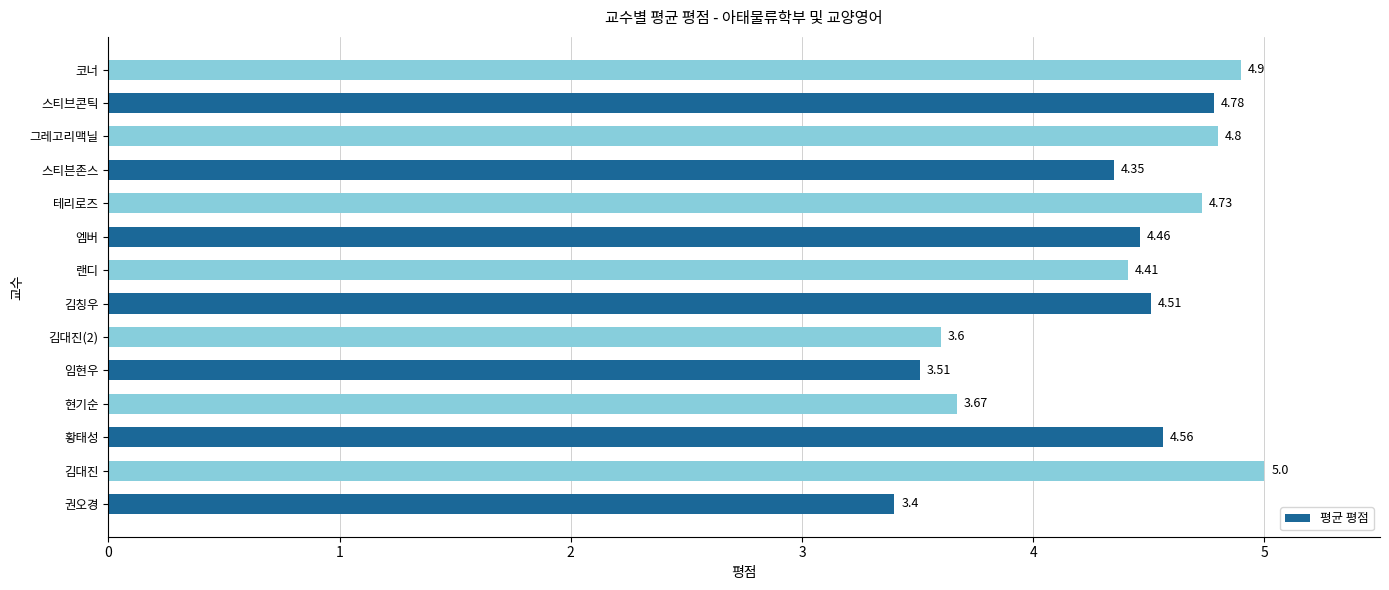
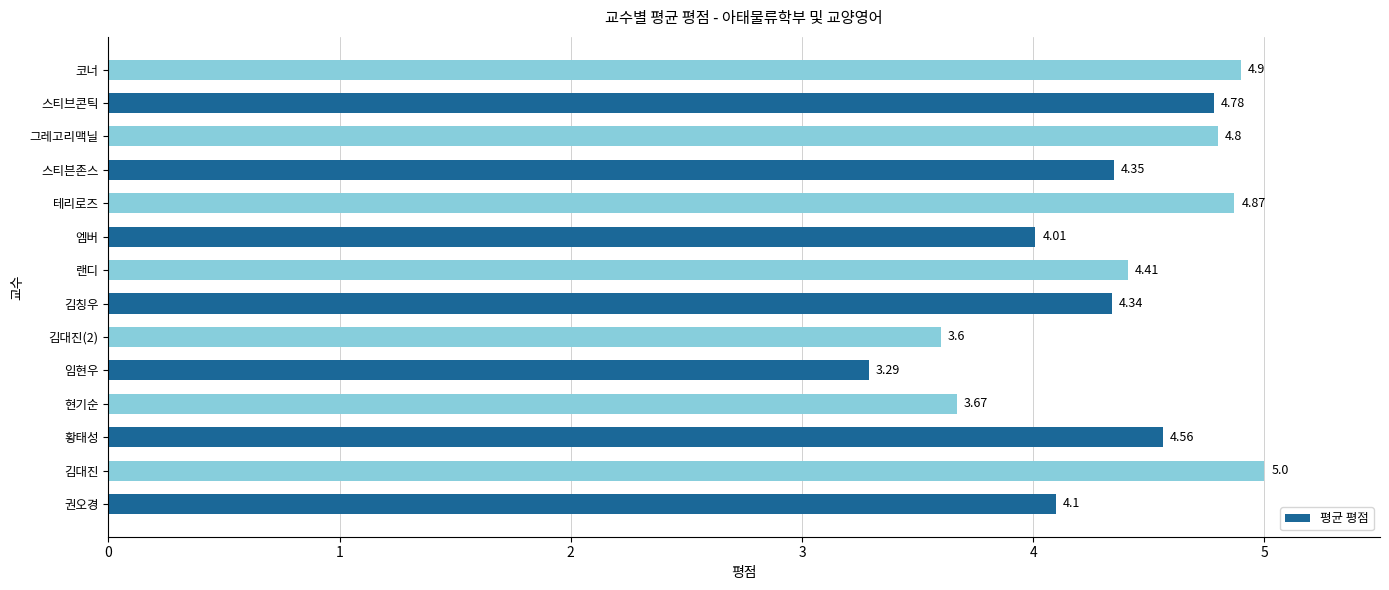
테리로즈: 4.73 -> 4.87
엠버: 4.46 -> 4.01
김칭우: 4.51 -> 4.34
임현우: 3.51 -> 3.29
권오경: 3.4 -> 4.1
